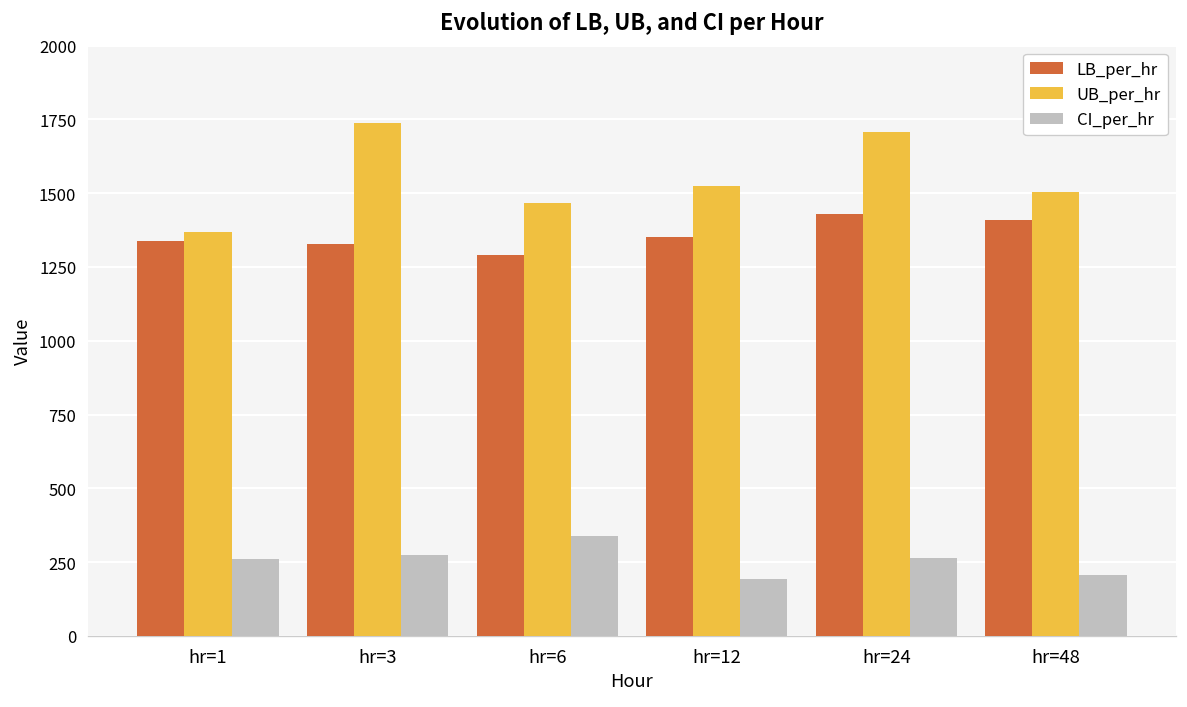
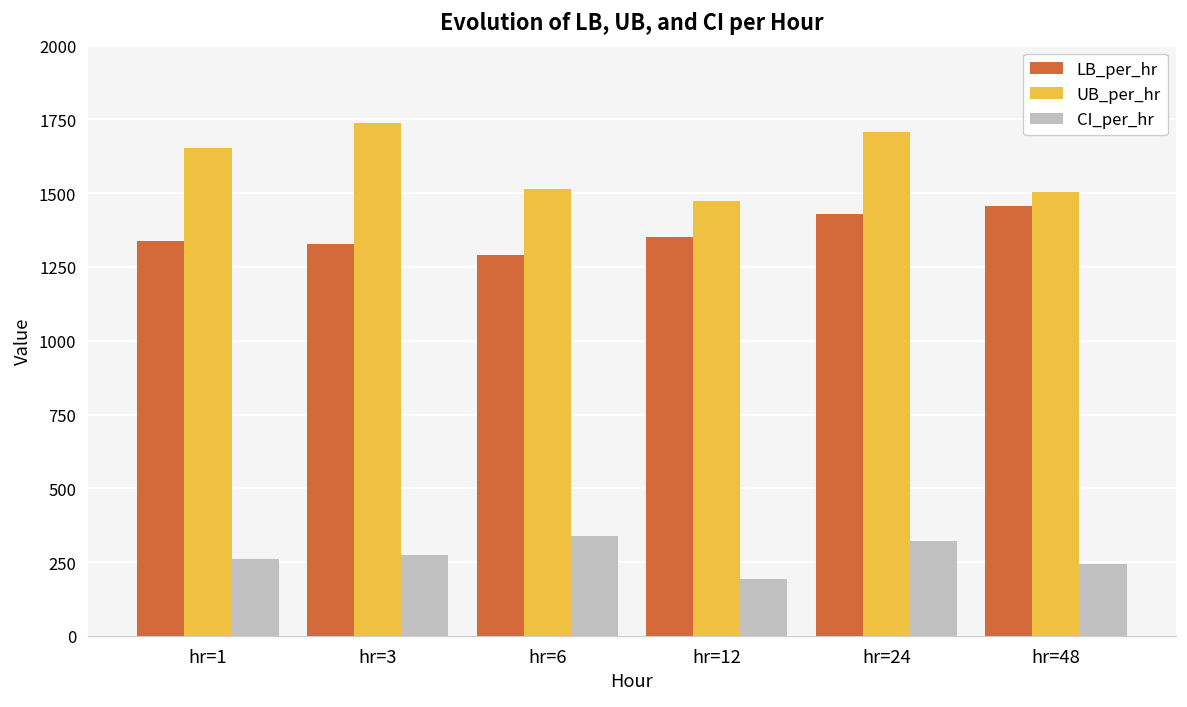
UB_per_hr, hr=1: 1370 -> 1650
UB_per_hr, hr=6: 1470 -> 1510
UB_per_hr, hr=12: 1520 -> 1470
CI_per_hr, hr=24: 270 -> 320
LB_per_hr, hr=48: 1410 -> 1460
CI_per_hr, hr=48: 210 -> 240
